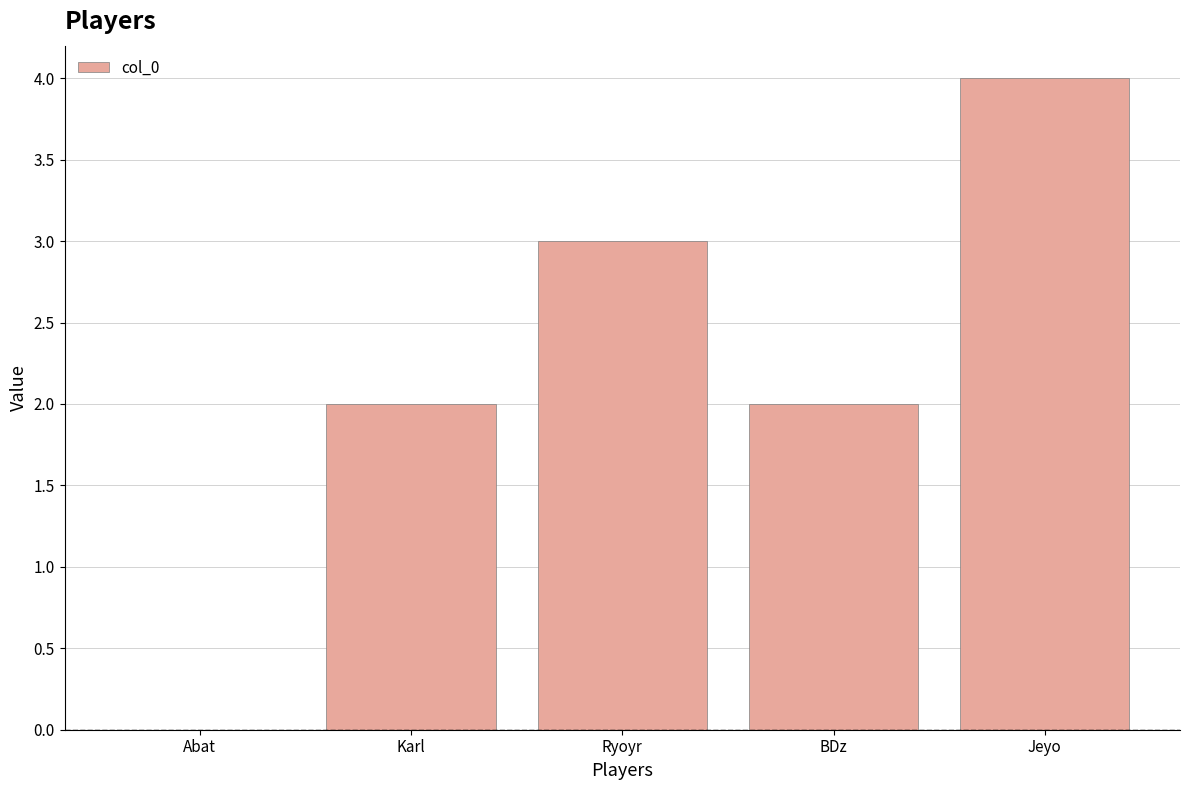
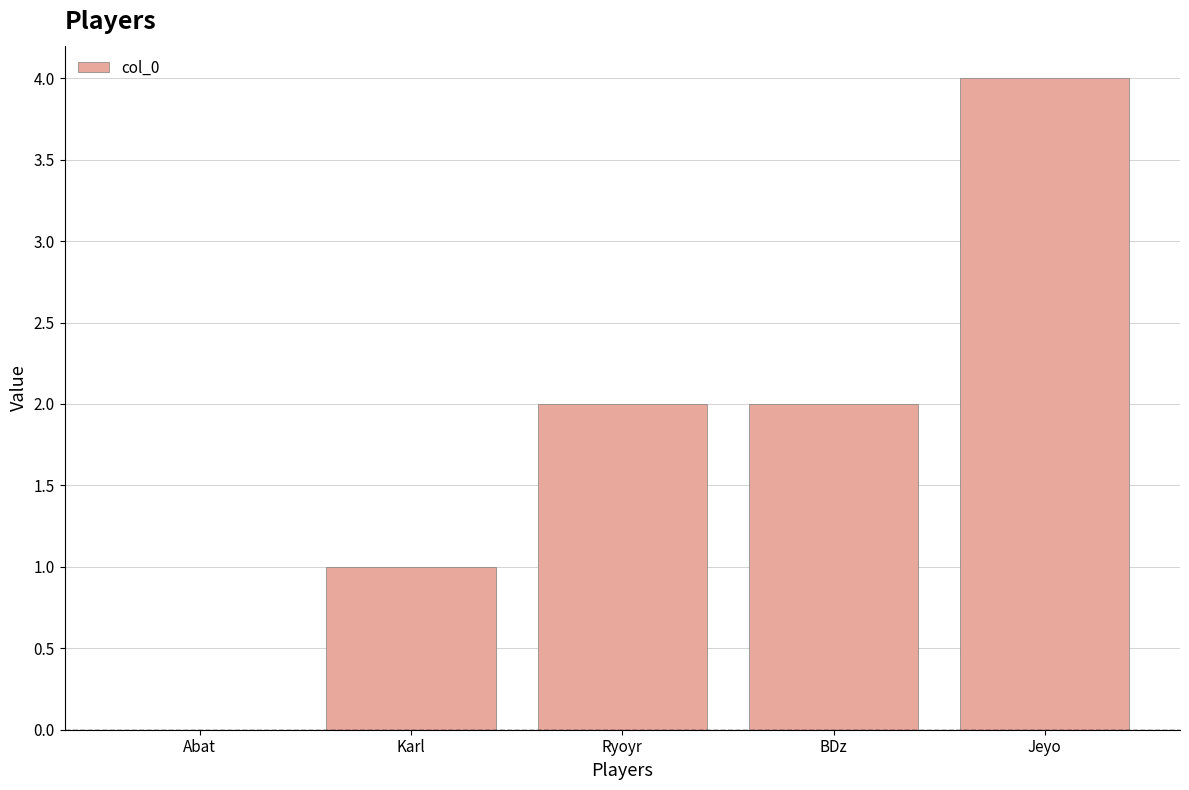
Karl: 2 -> 1
Ryoyr: 3 -> 2
